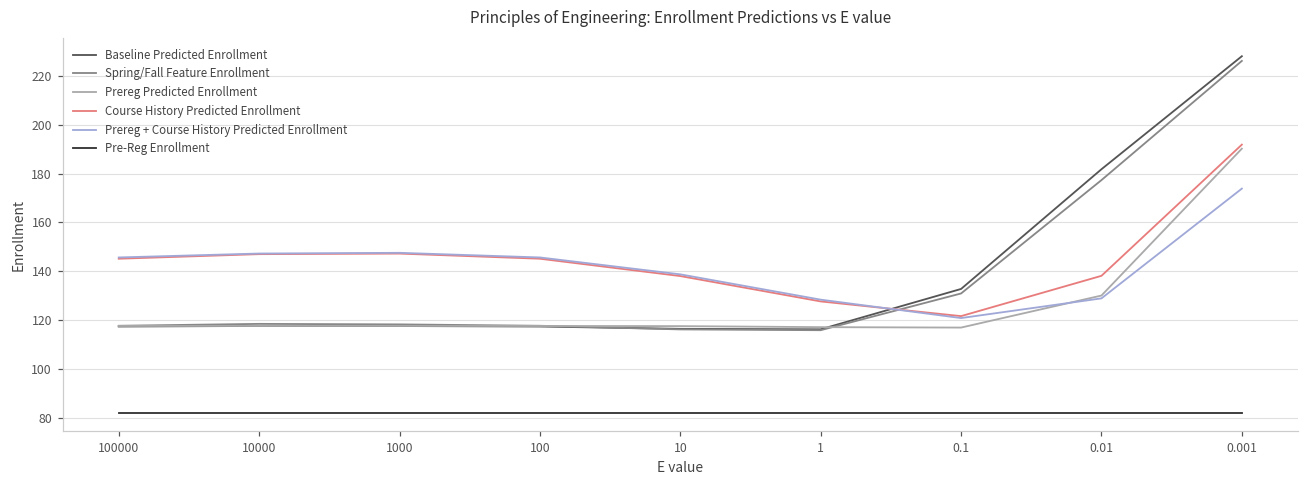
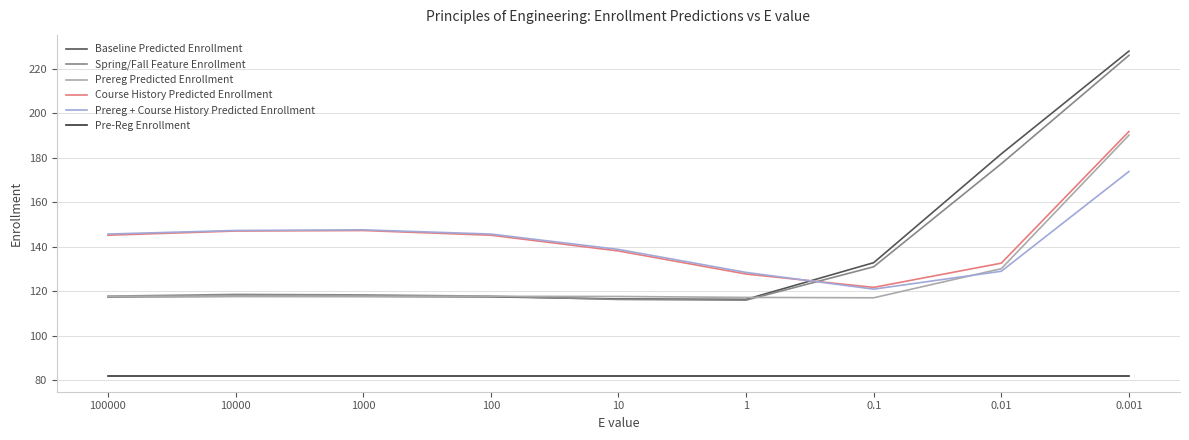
Course History Predicted Enrollment, 0.01: 138 -> 133
